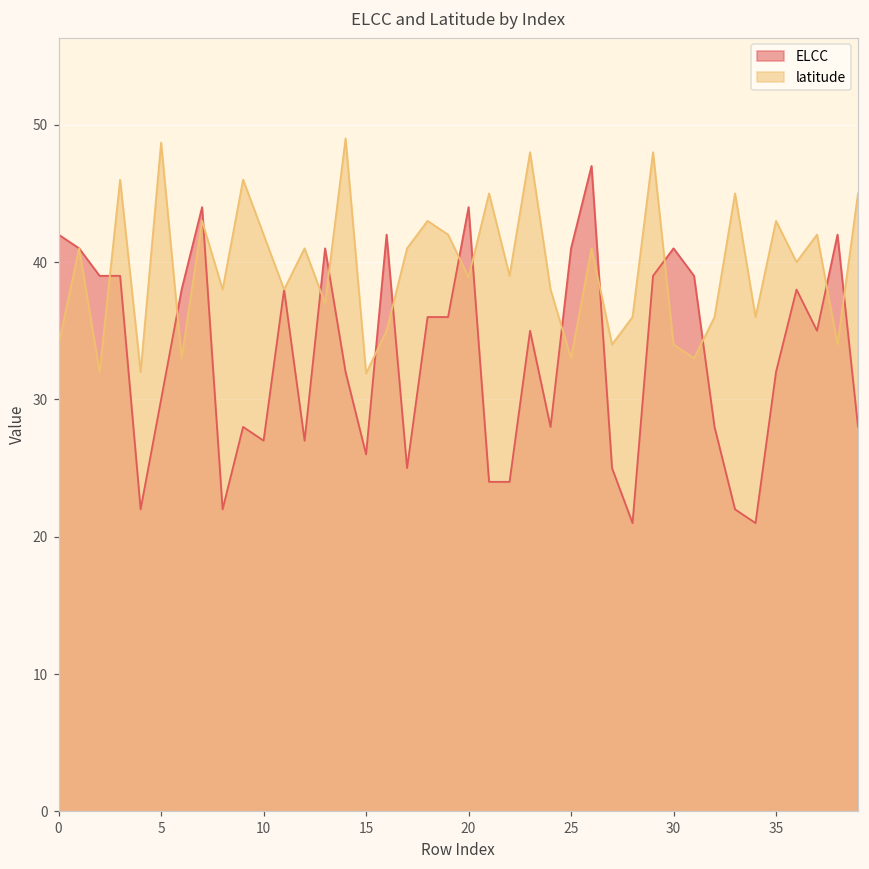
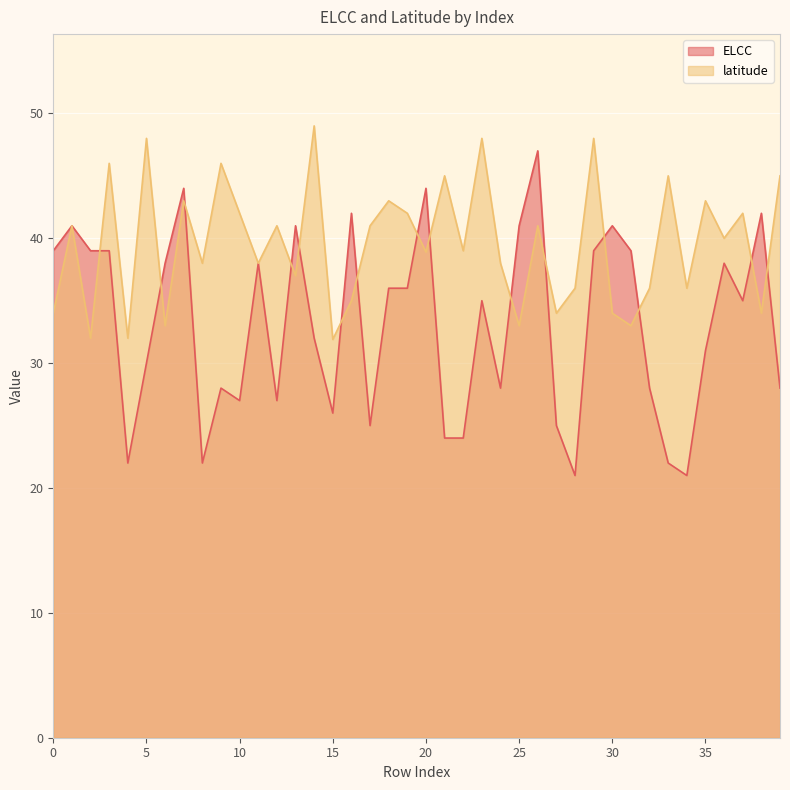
ELCC, 0: 42 -> 39
latitude, 5: 48.7 -> 48.0
ELCC, 35: 32 -> 31
